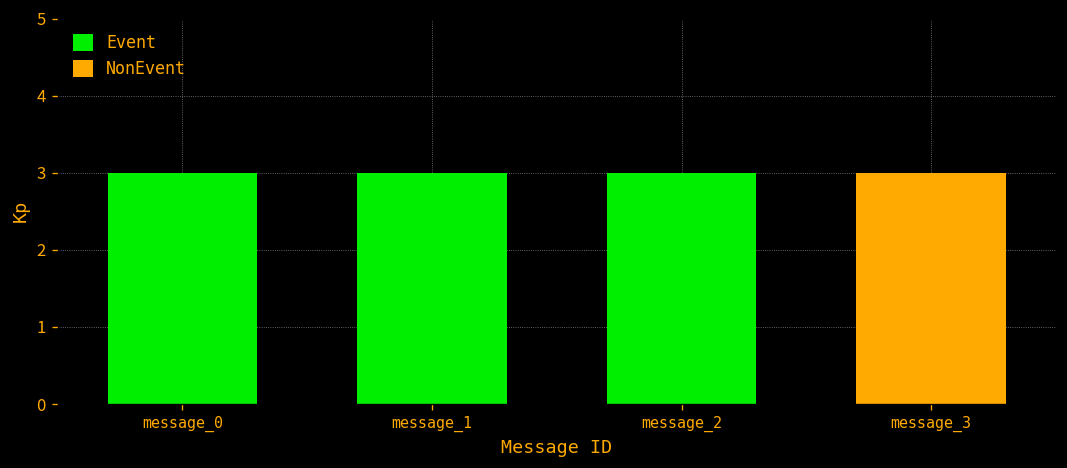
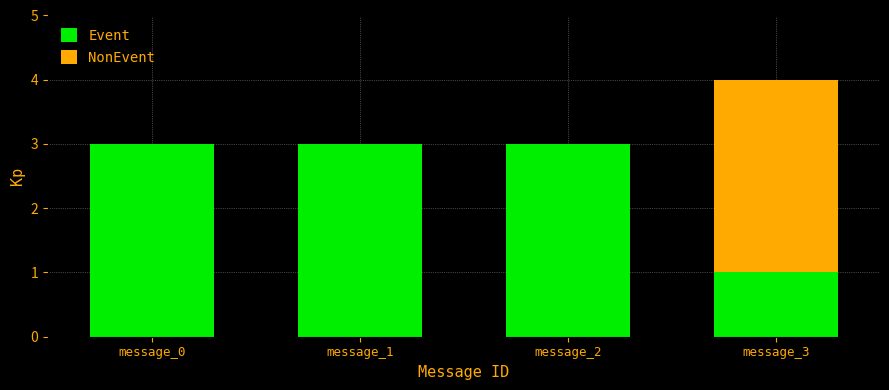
Event, message_3: 0 -> 1
